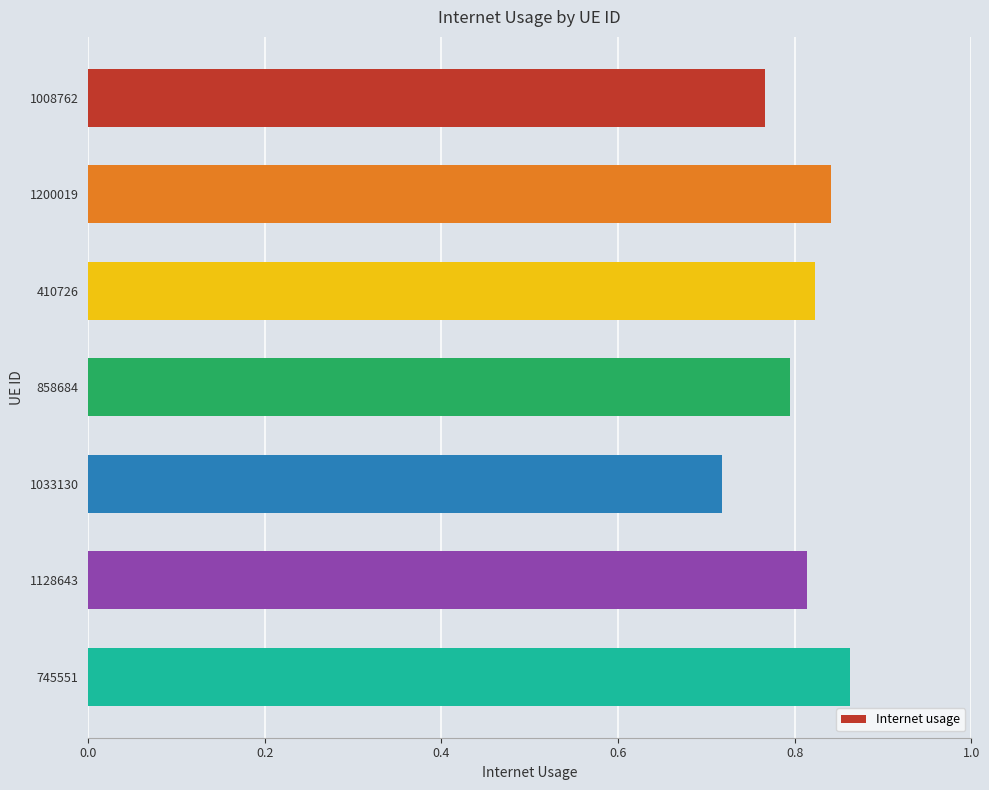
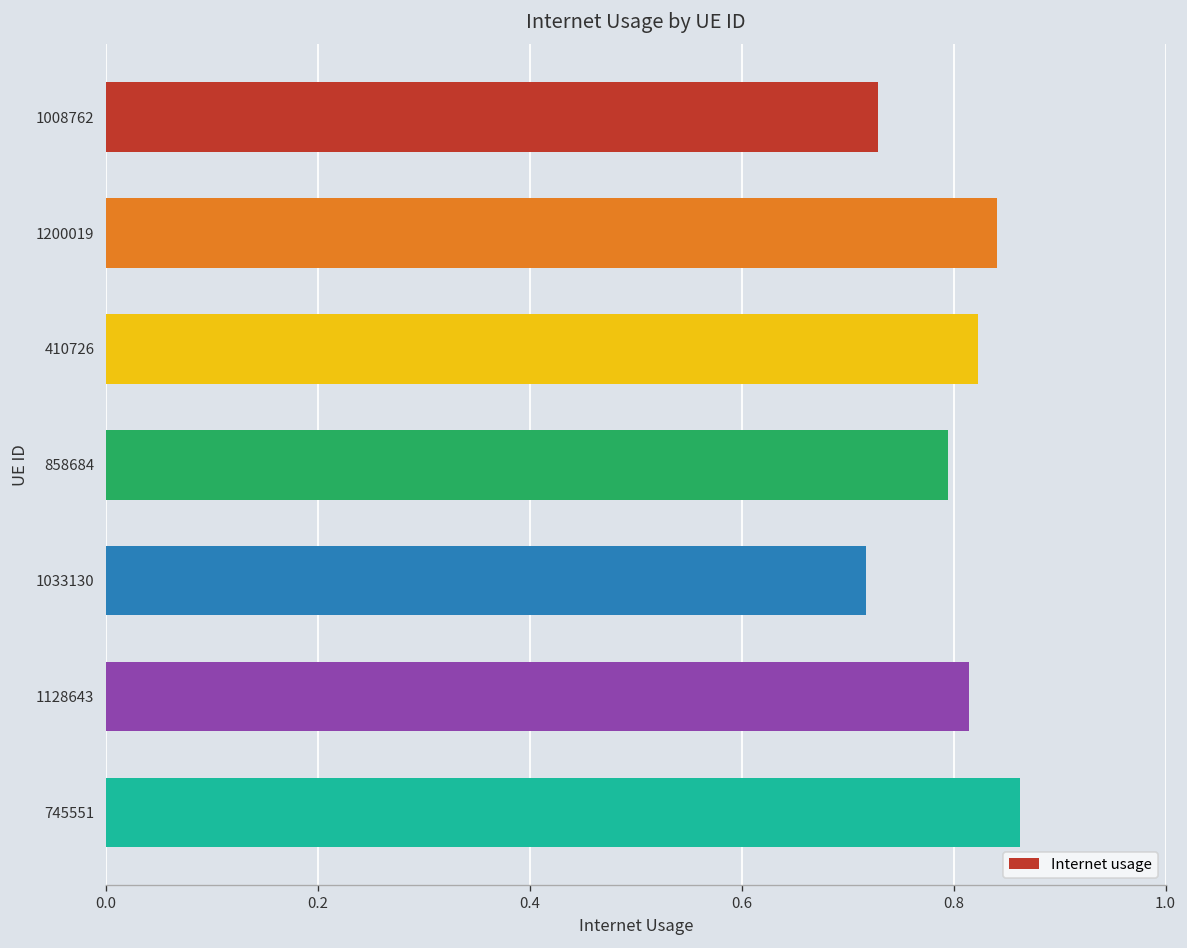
1008762: 0.77 -> 0.73
